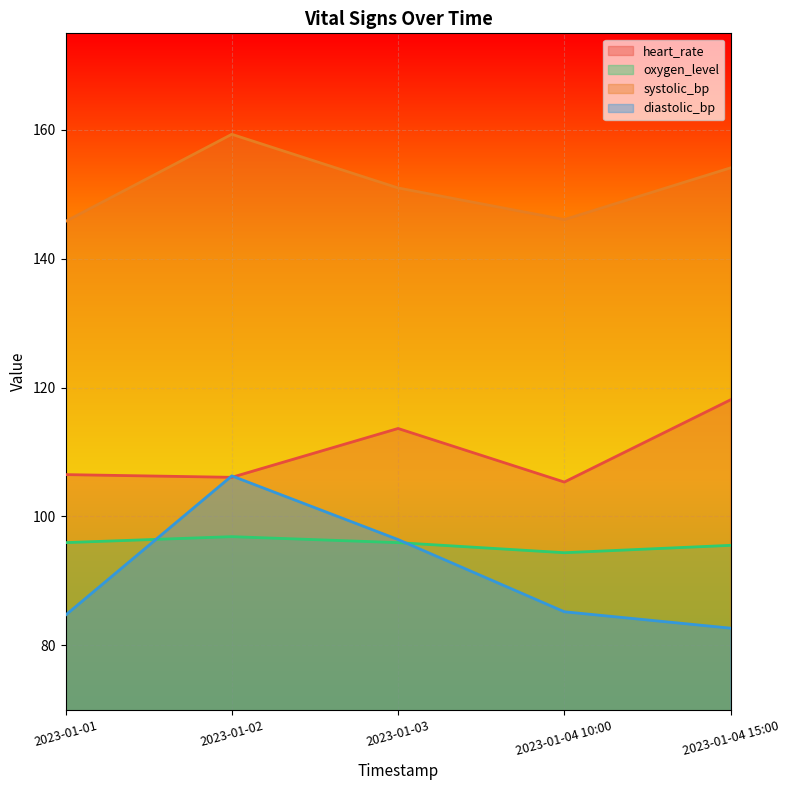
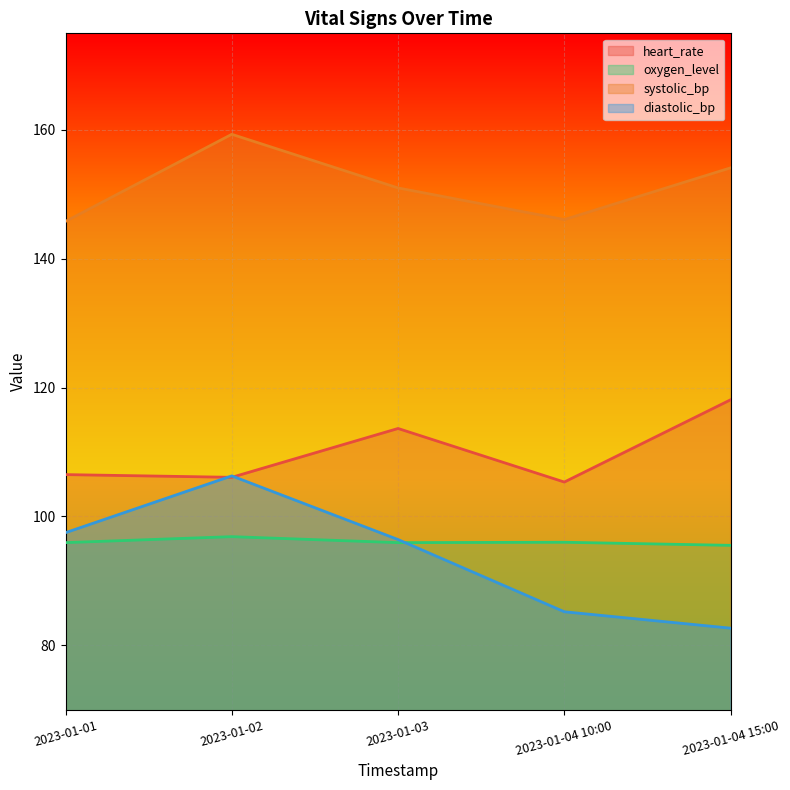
diastolic_bp, 2023-01-01: 85 -> 97
oxygen_level, 2023-01-04 10:00: 94 -> 96
